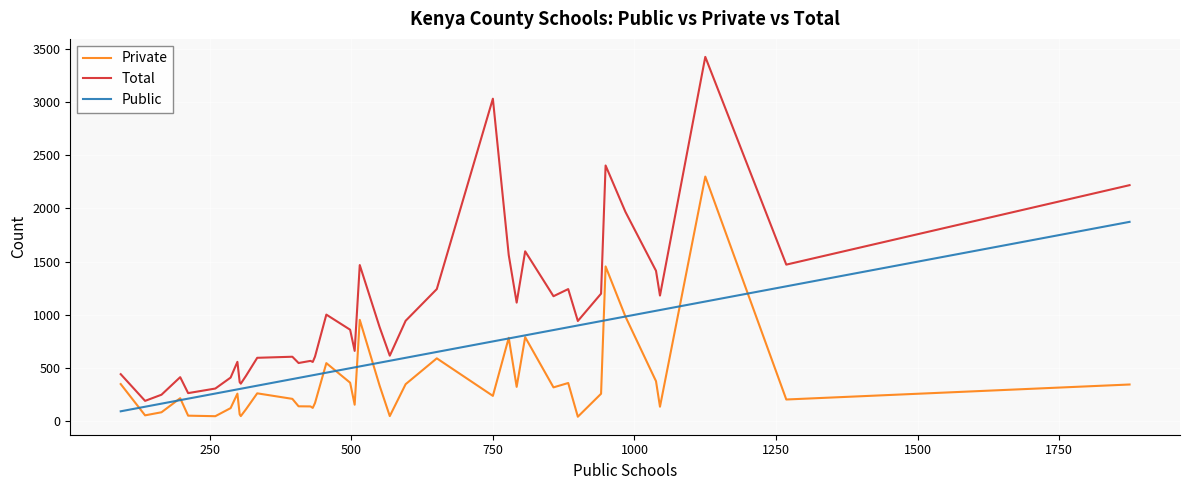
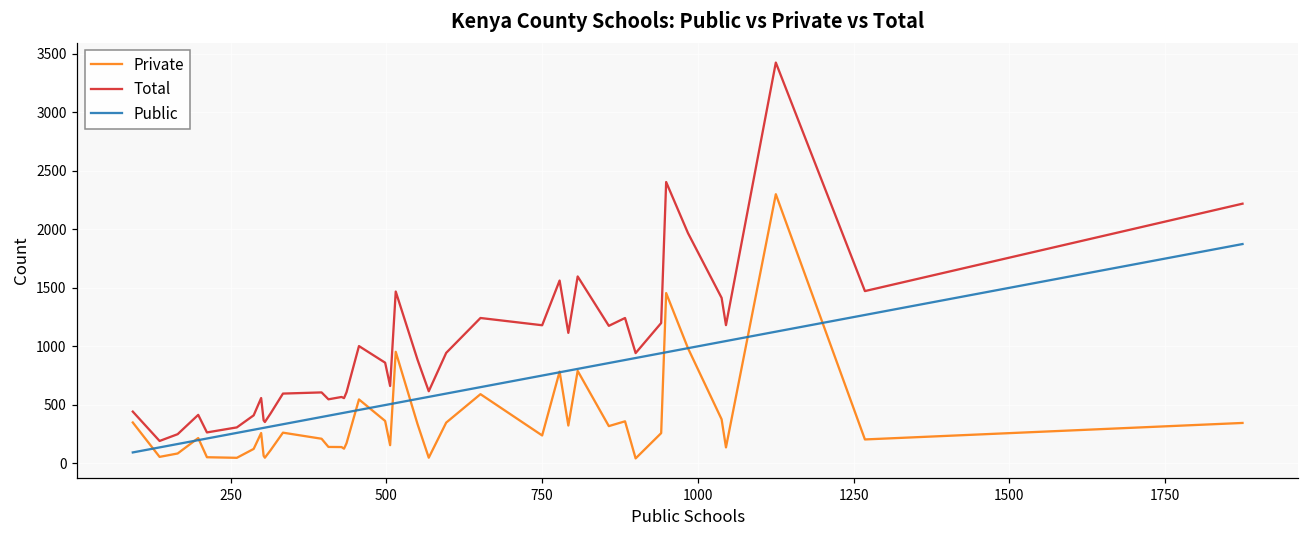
Total, 750: 3030 -> 1180
